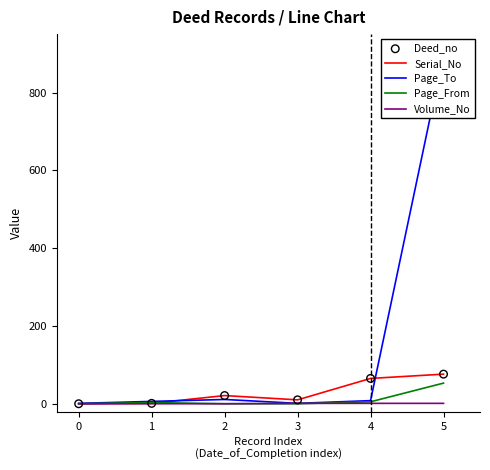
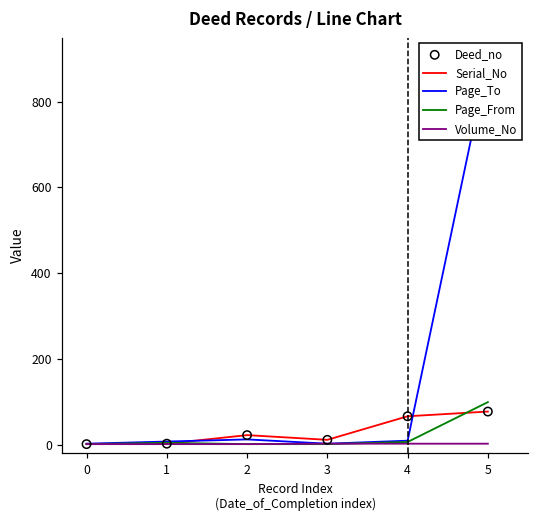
Page_From, 5: 50 -> 100
